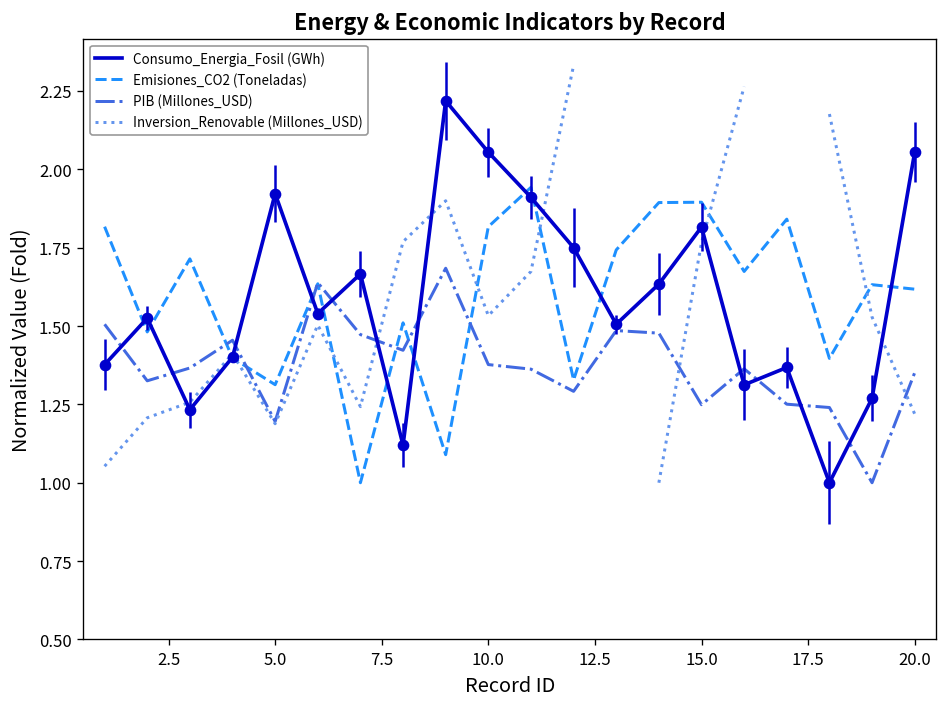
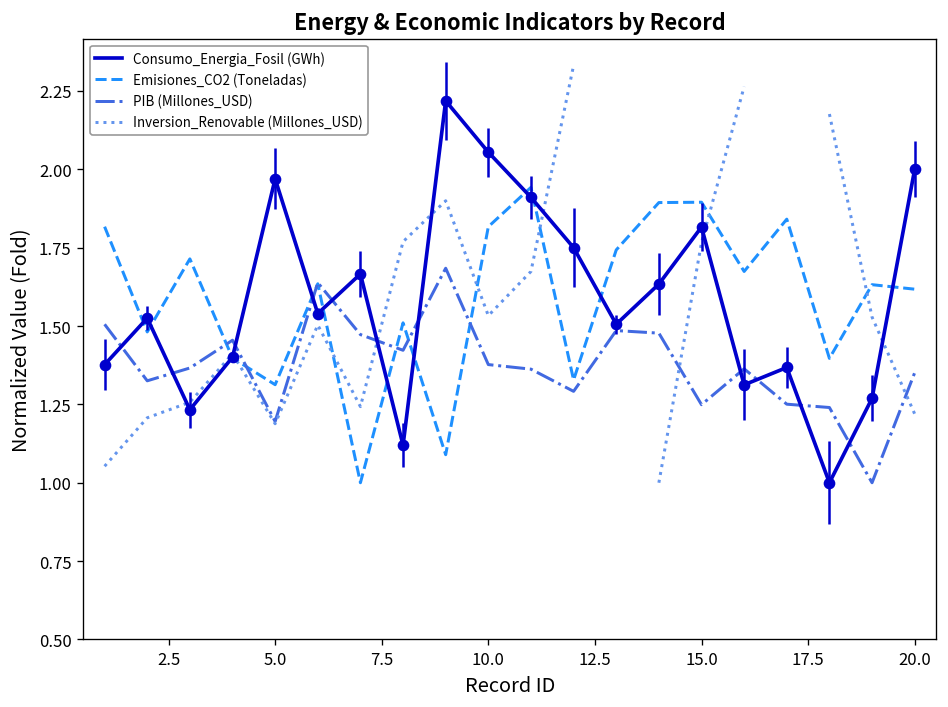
Consumo_Energia_Fosil (GWh), 5.0: 1.92 -> 1.97
Consumo_Energia_Fosil (GWh), 20.0: 2.05 -> 2.00
